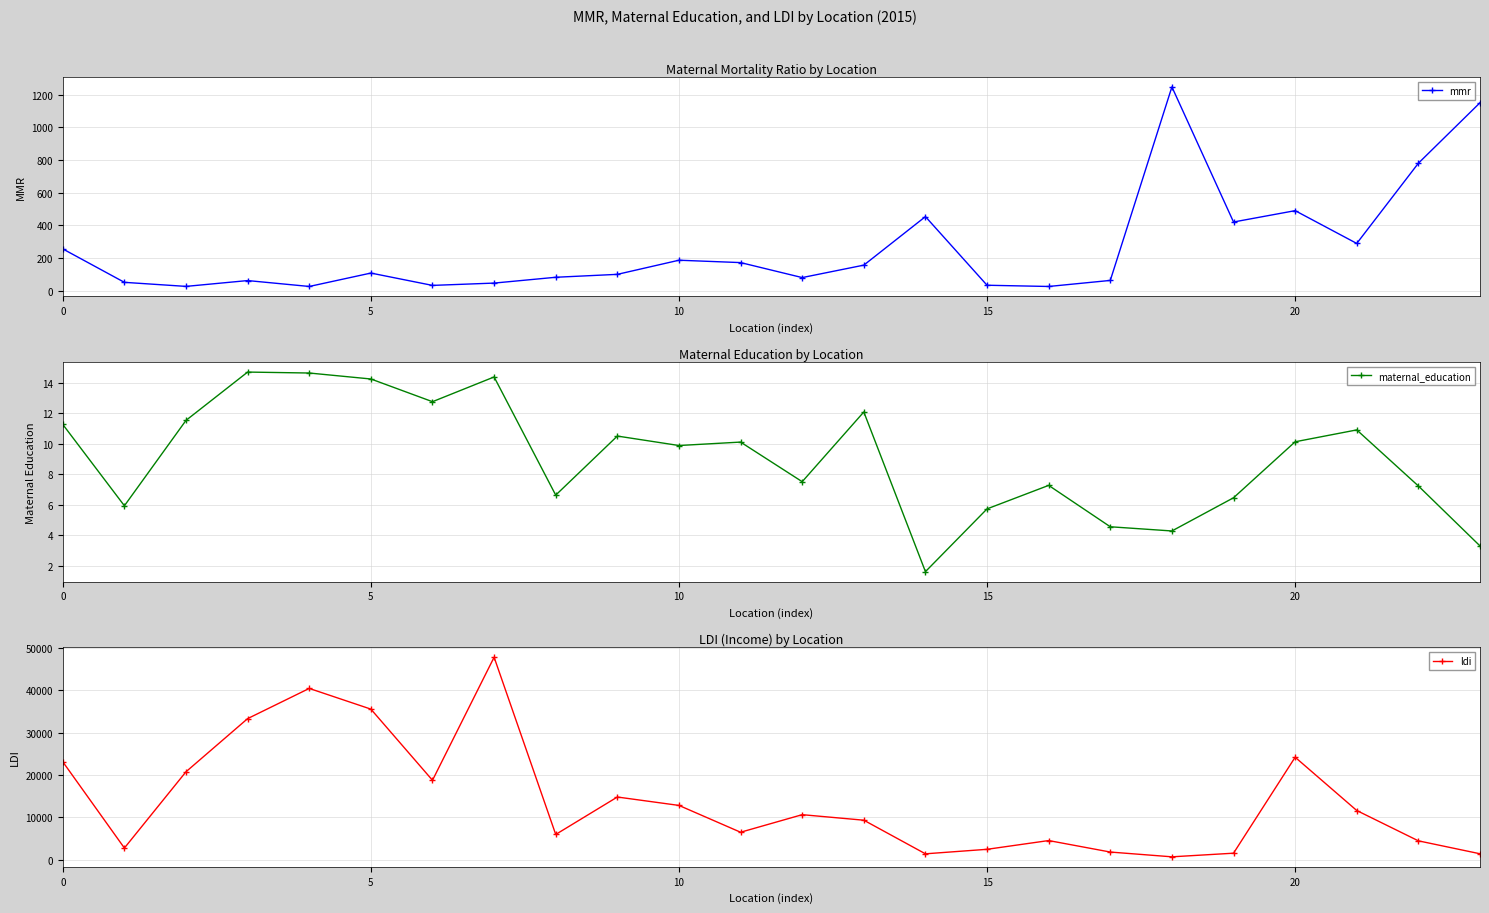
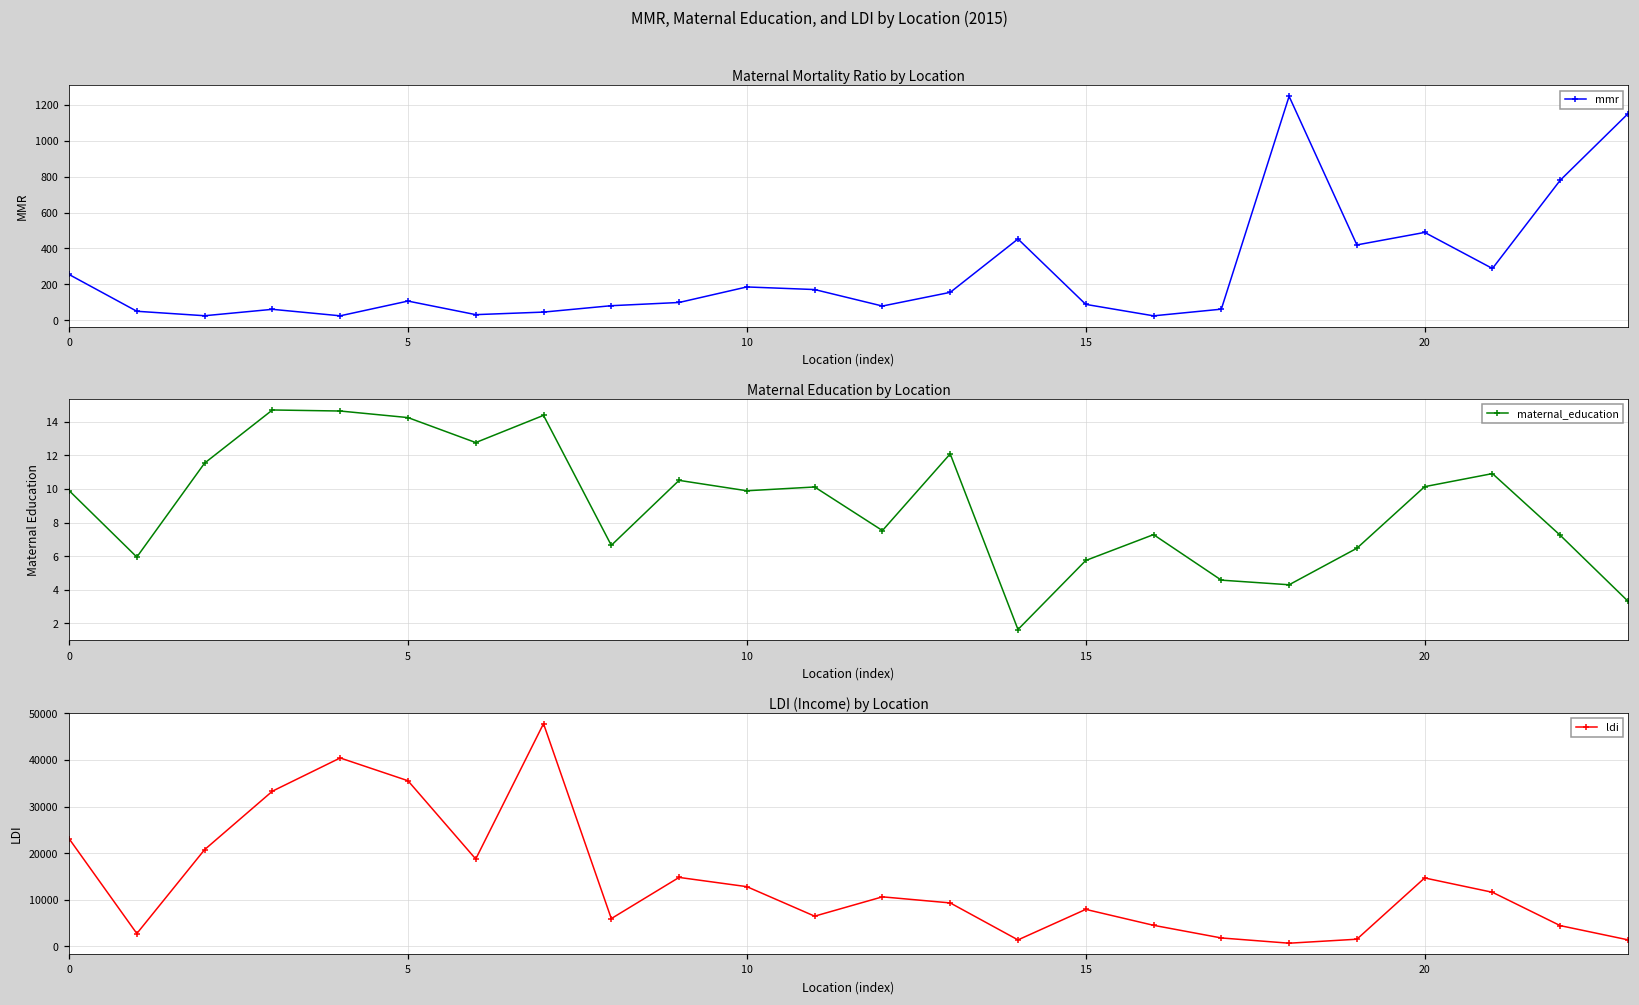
Maternal Mortality Ratio by Location, 15: 30 -> 90
Maternal Education by Location, 0: 11.3 -> 9.9
LDI (Income) by Location, 15: 2000 -> 8000
LDI (Income) by Location, 20: 24000 -> 15000
